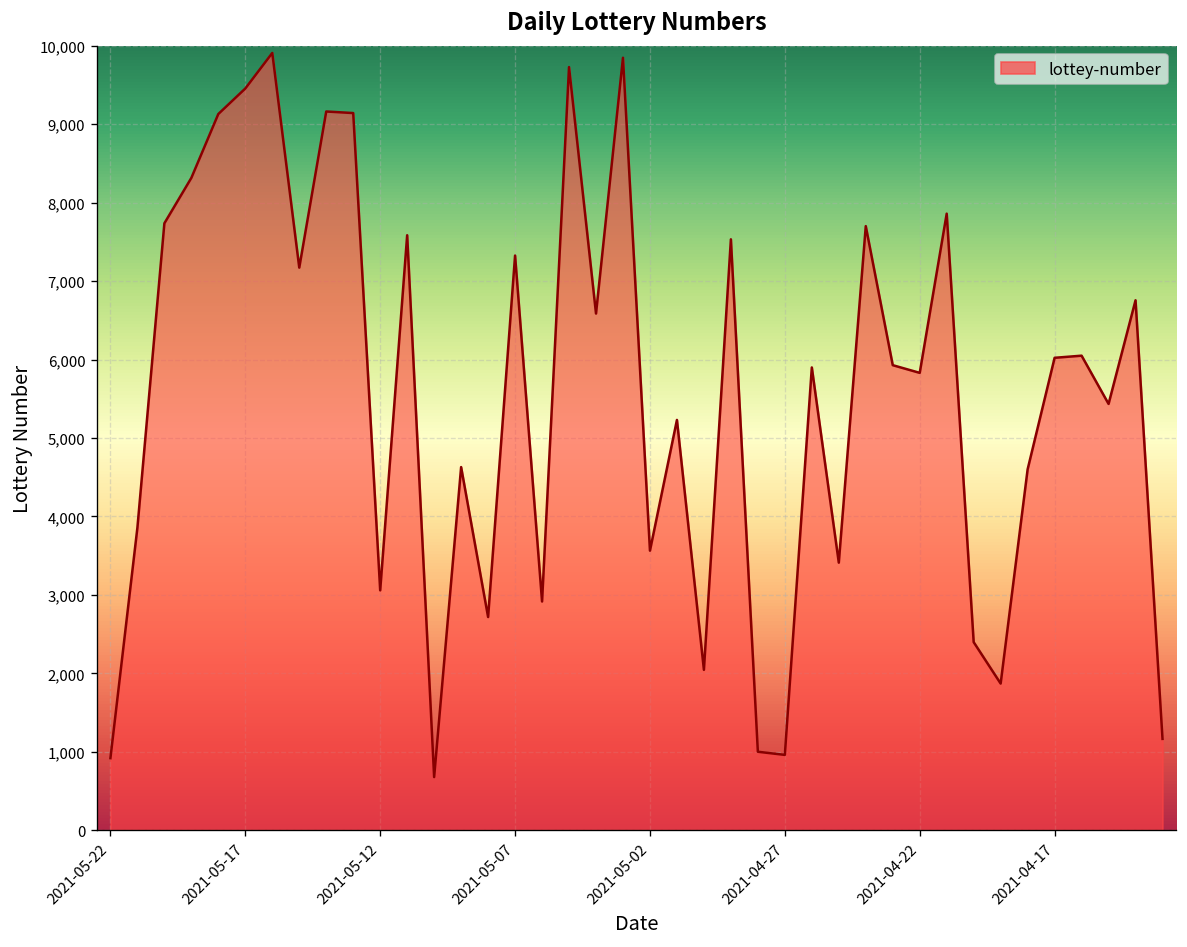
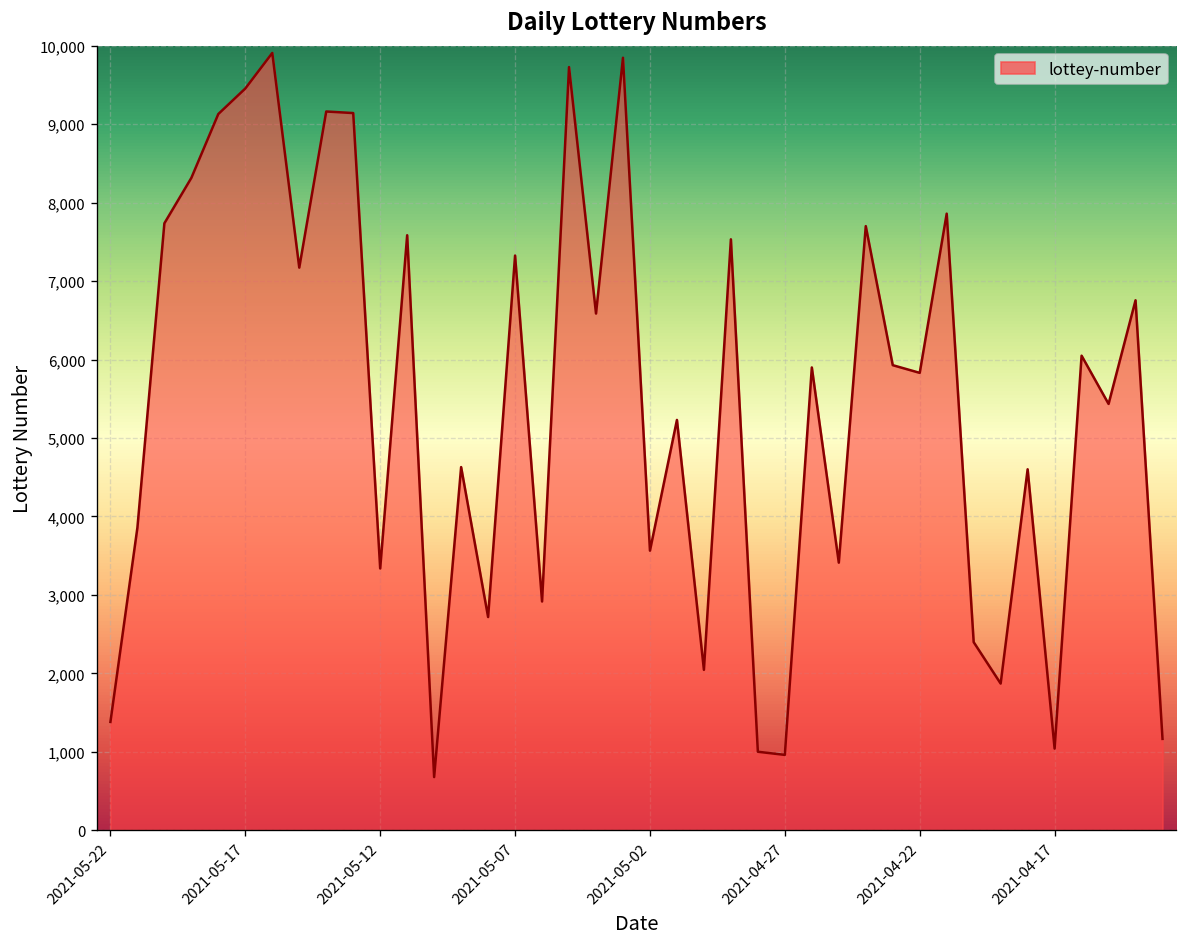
2021-05-22: 900 -> 1,400
2021-05-12: 3,100 -> 3,300
2021-04-17: 6,000 -> 1,000
